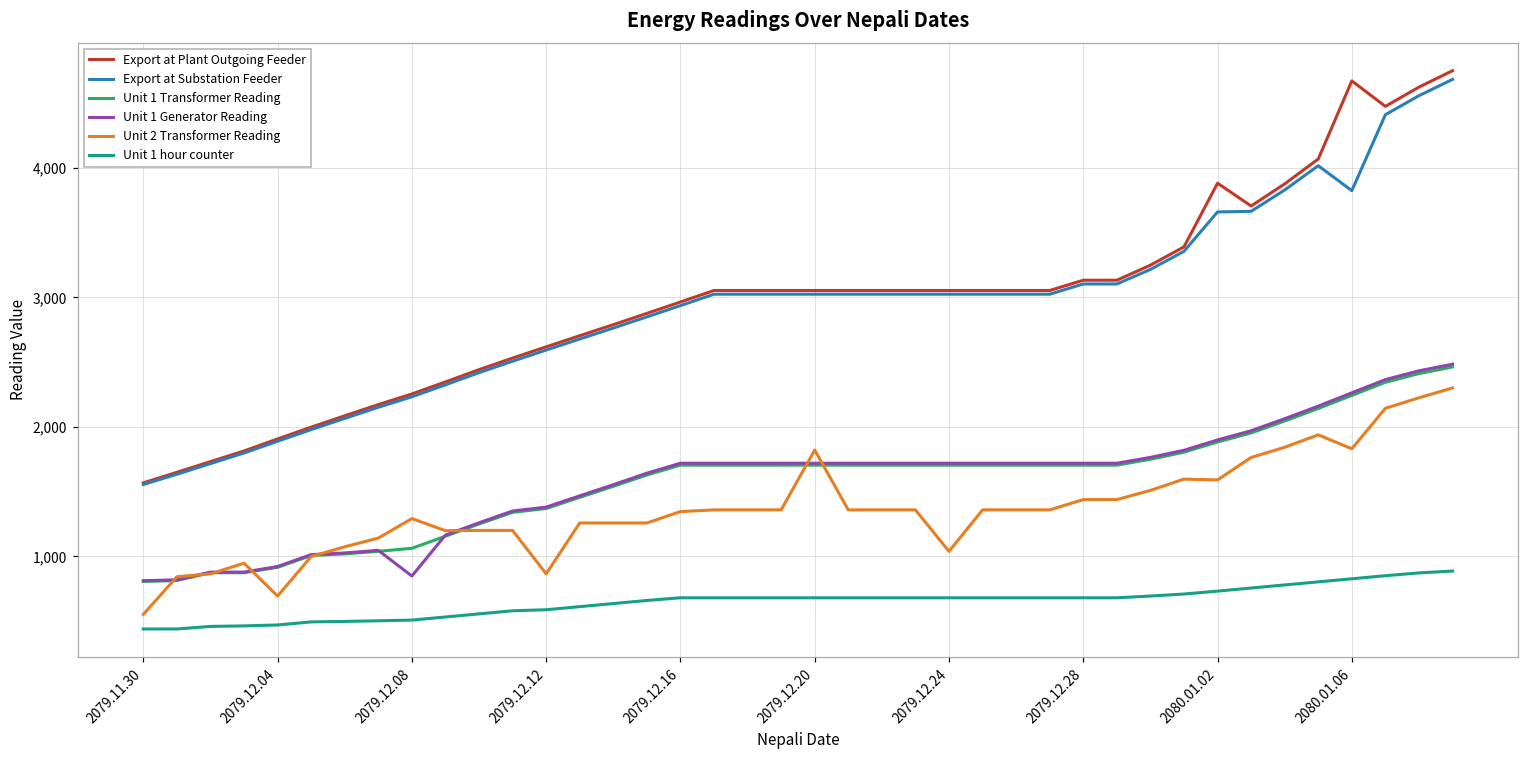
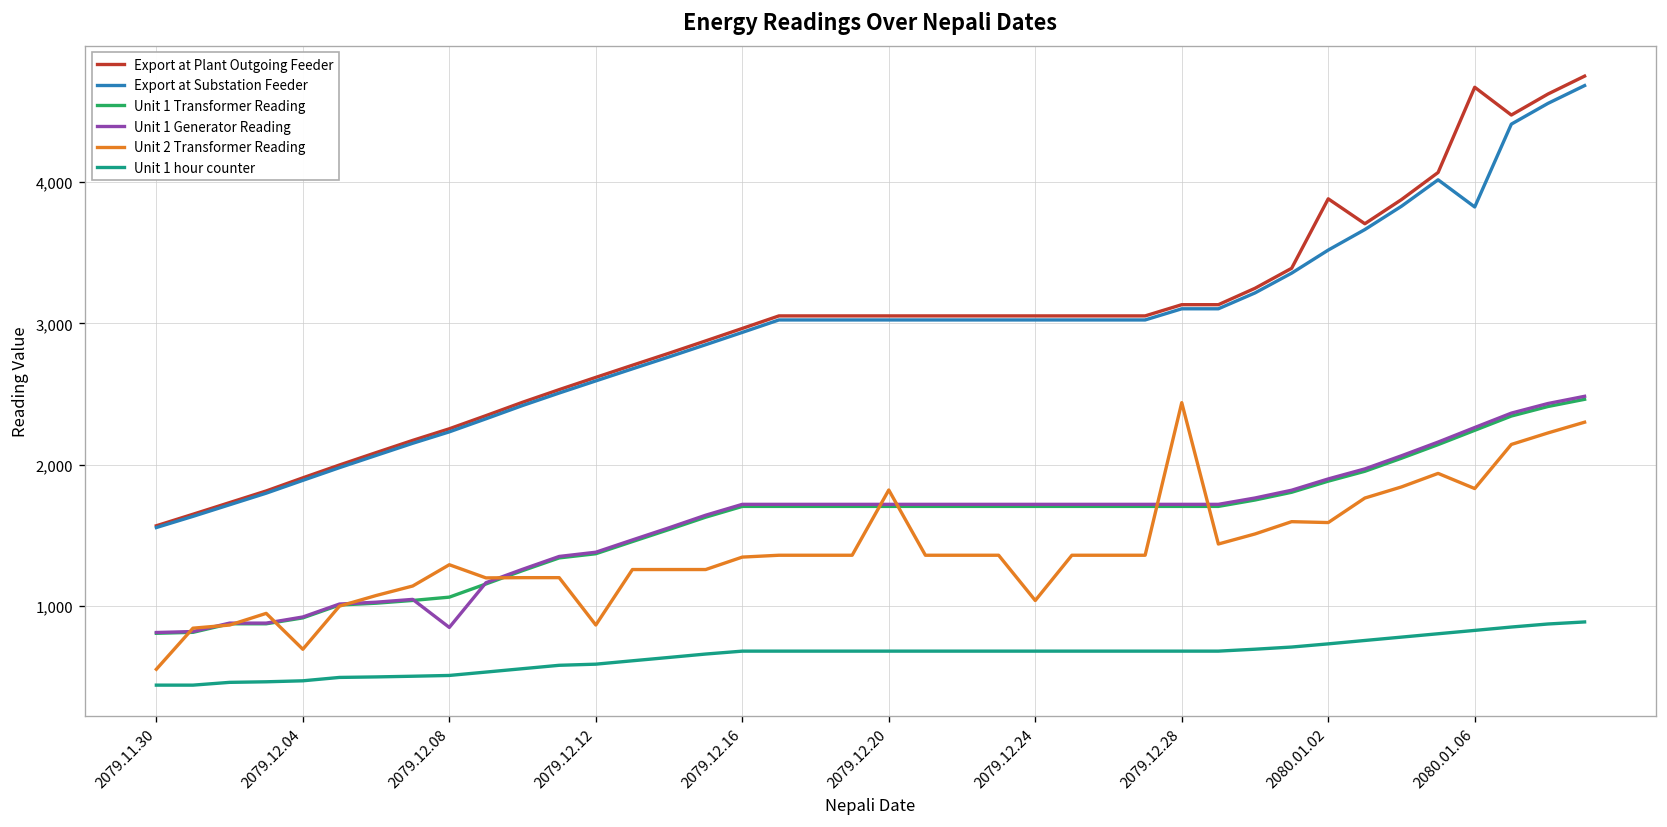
Unit 2 Transformer Reading, 2079.12.28: 1,440 -> 2,440
Export at Substation Feeder, 2080.01.02: 3,660 -> 3,520
